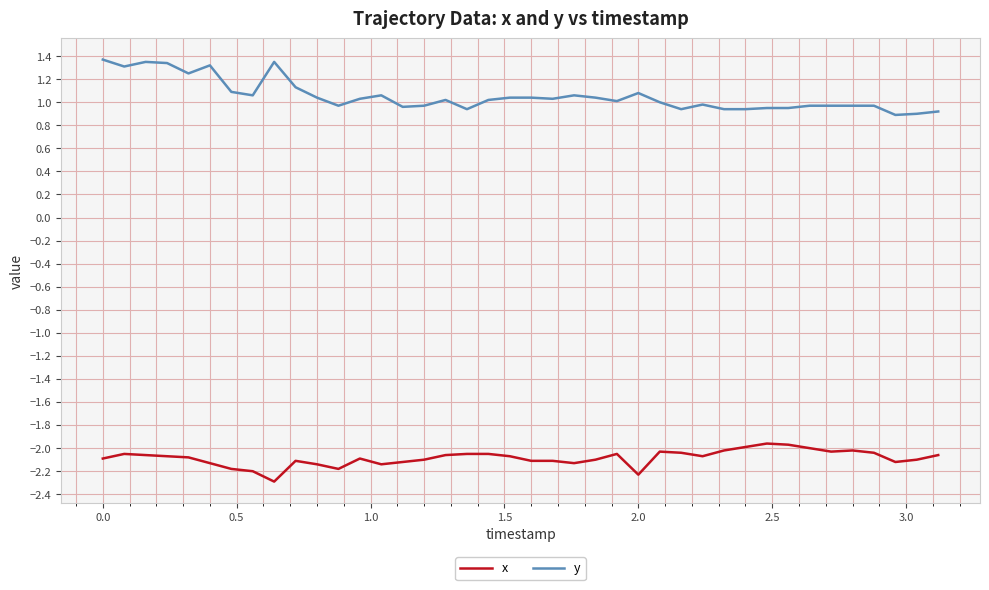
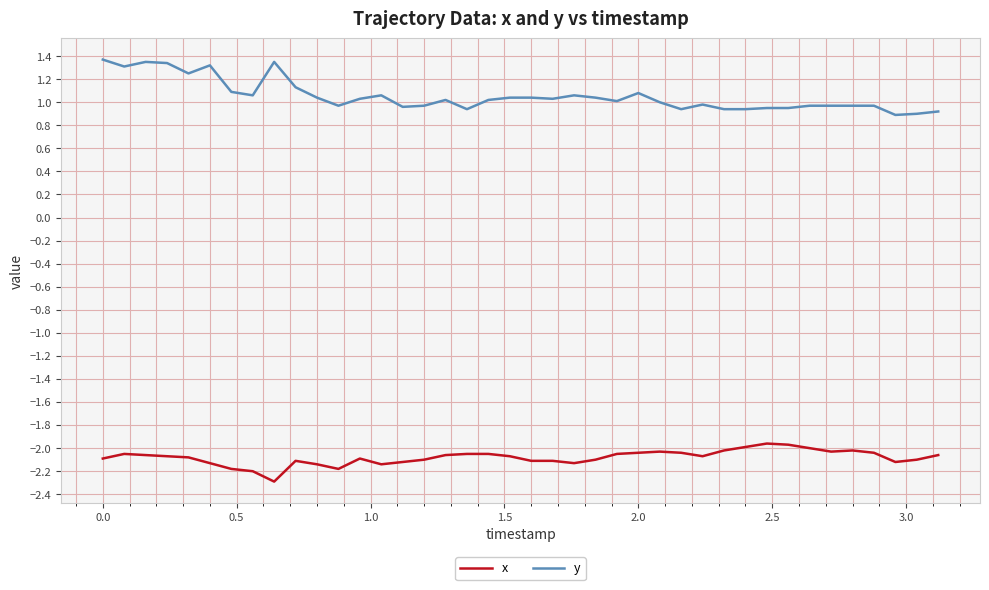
x, 2.0: -2.23 -> -2.04
